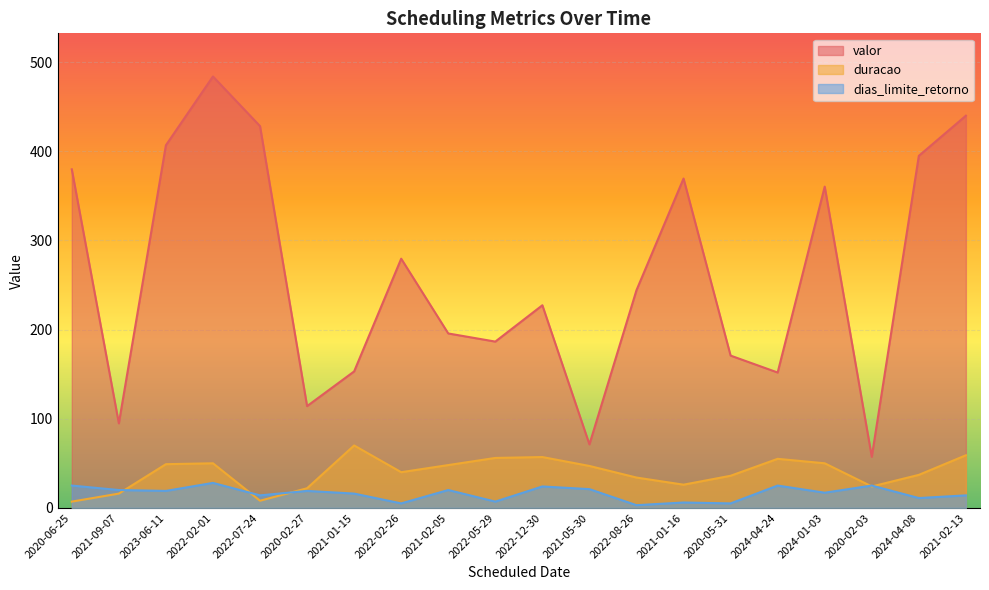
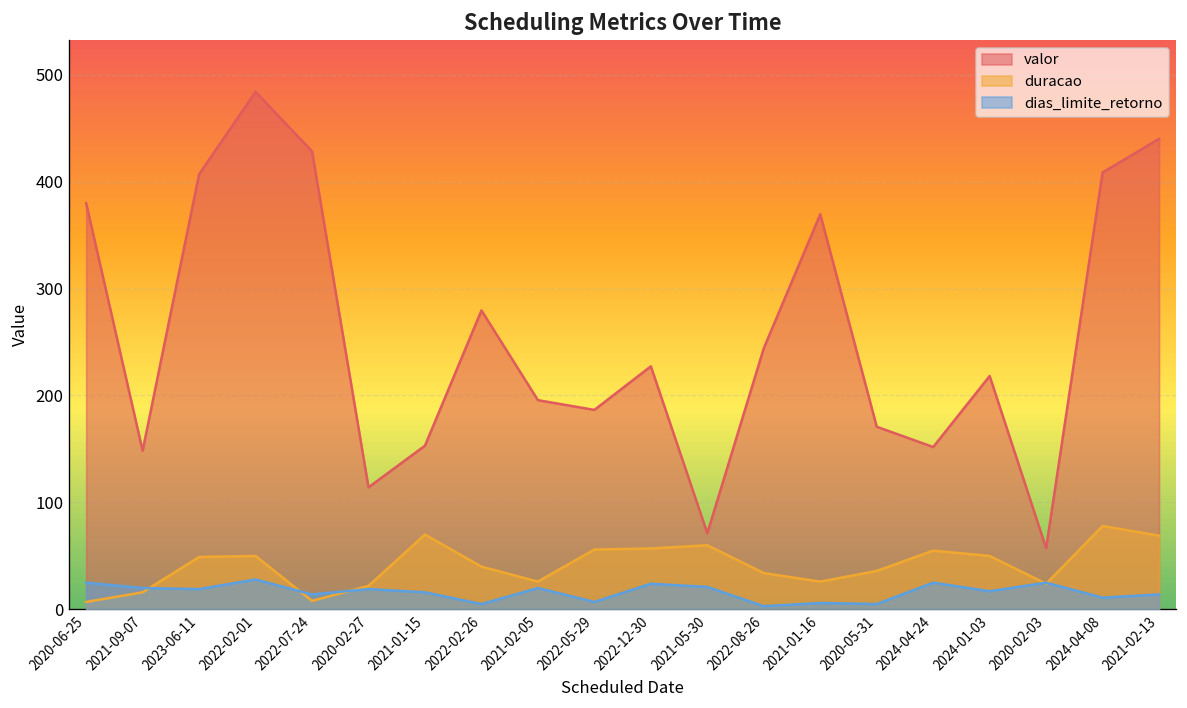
valor, 2021-09-07: 90 -> 150
duracao, 2021-02-05: 50 -> 30
duracao, 2021-05-30: 50 -> 60
valor, 2024-01-03: 360 -> 220
valor, 2024-04-08: 390 -> 410
duracao, 2024-04-08: 40 -> 80
duracao, 2021-02-13: 60 -> 70
